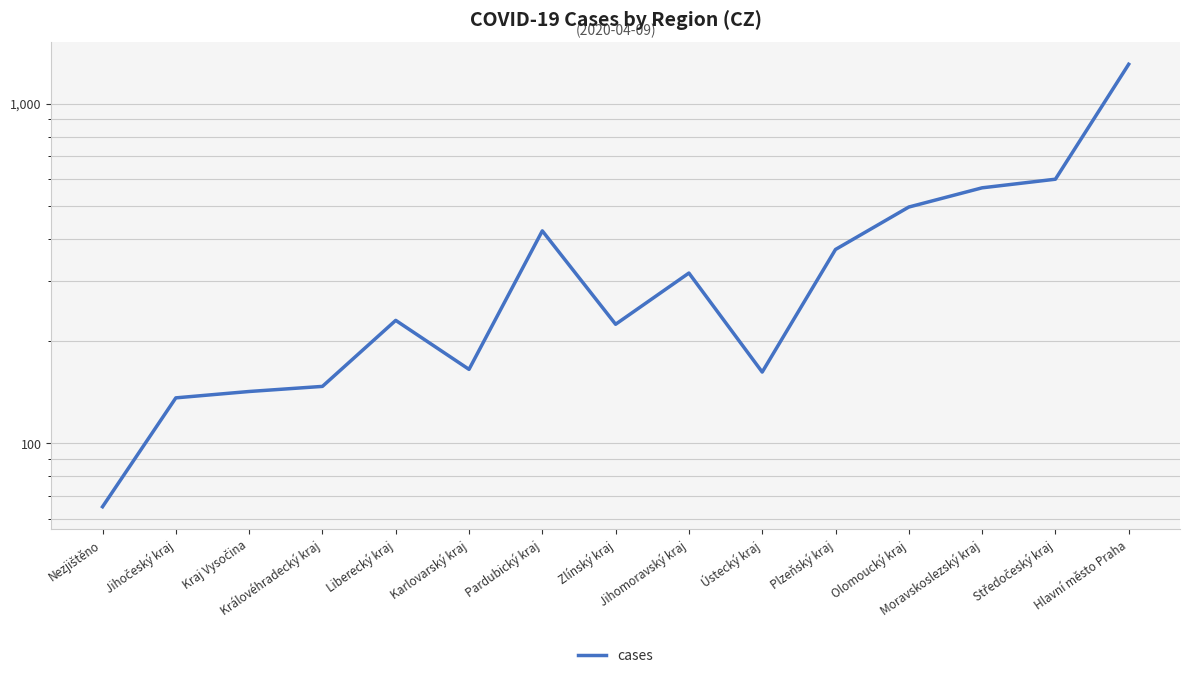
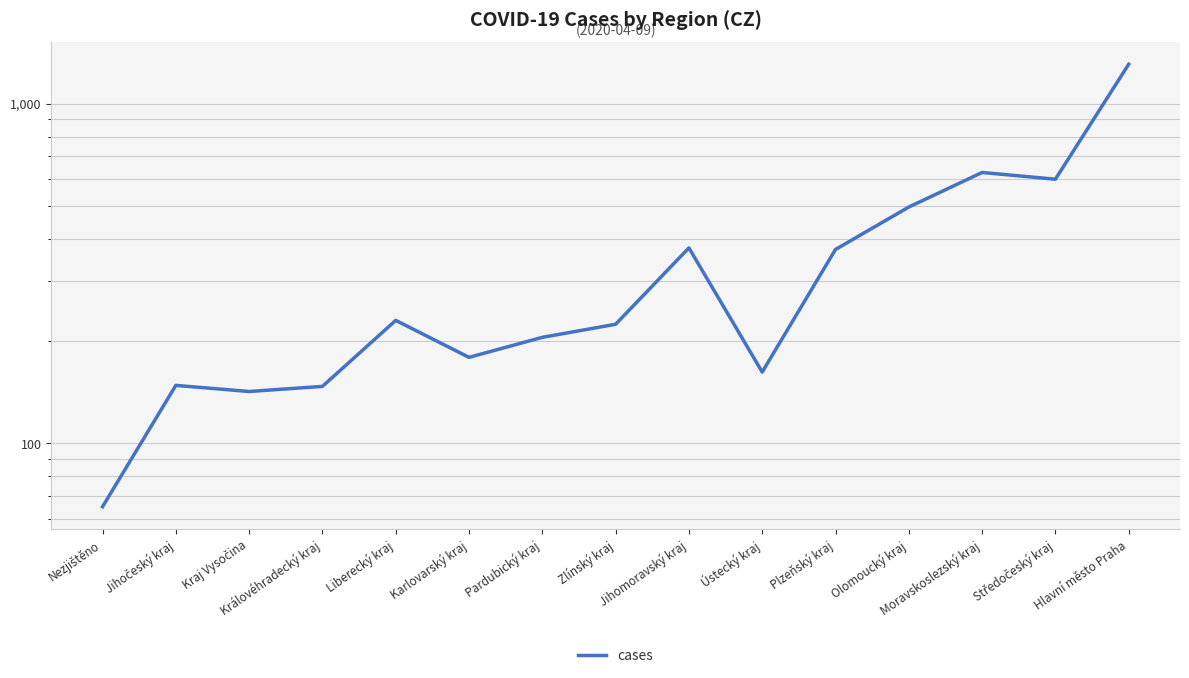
Jihočeský kraj: 136 -> 150
Karlovarský kraj: 170 -> 180
Pardubický kraj: 420 -> 210
Jihomoravský kraj: 320 -> 380
Moravskoslezský kraj: 570 -> 630
